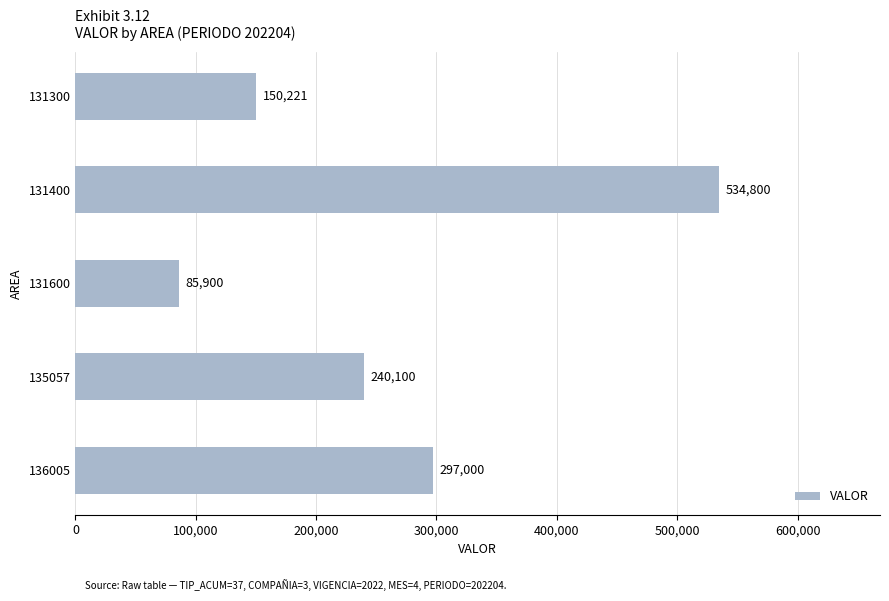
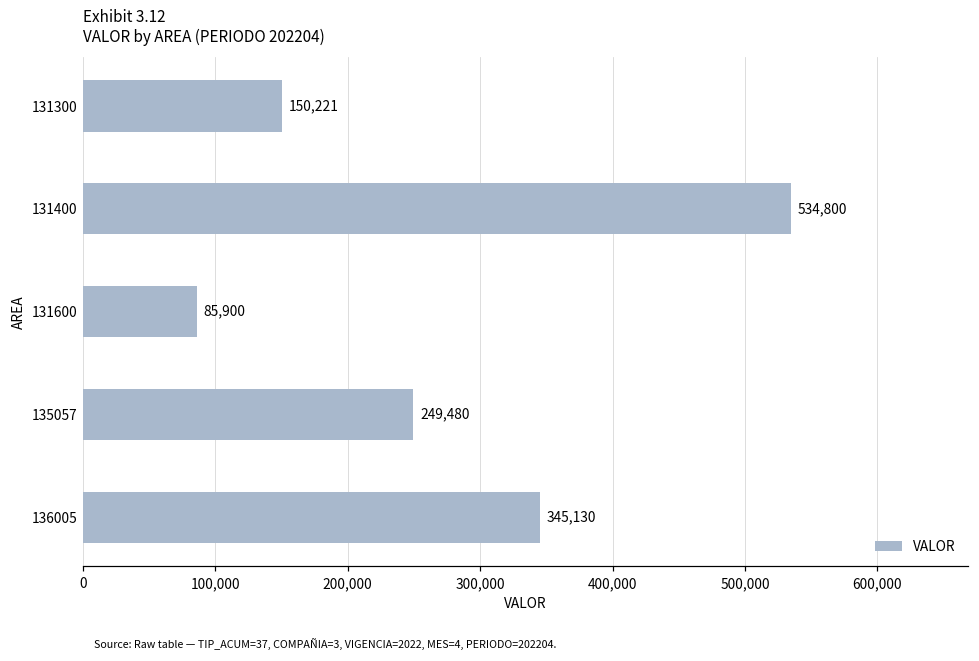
135057: 240,100 -> 249,480
136005: 297,000 -> 345,130
